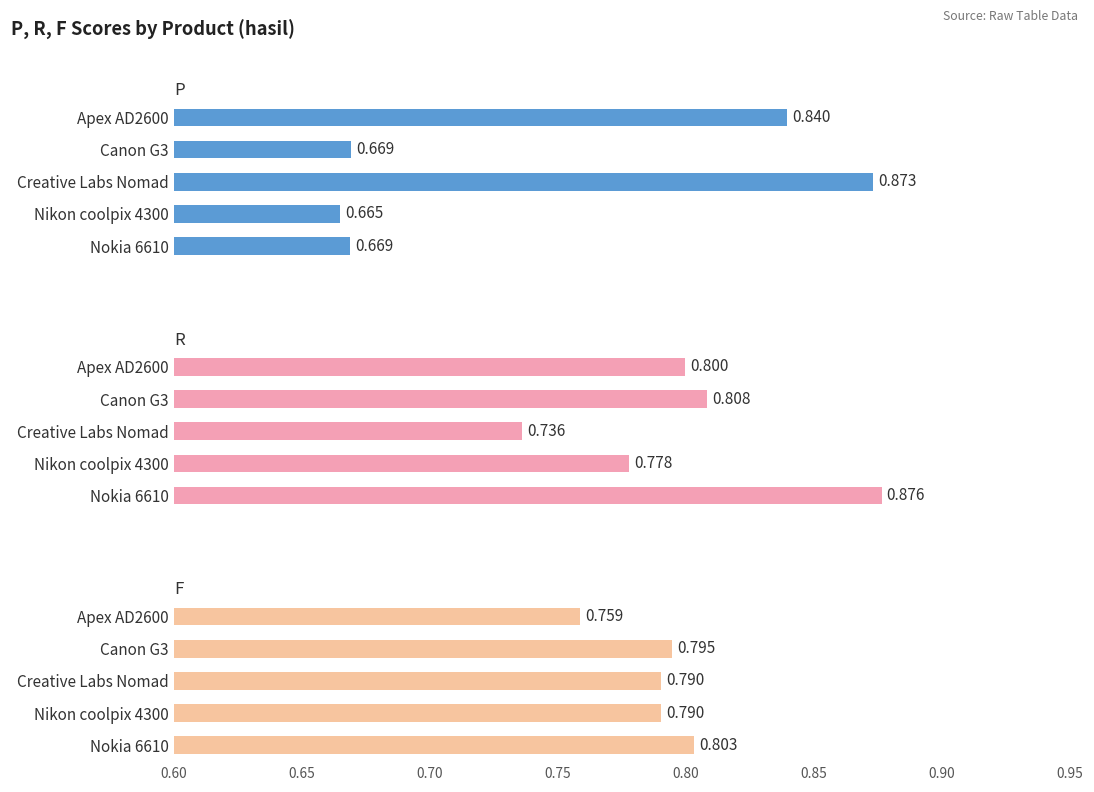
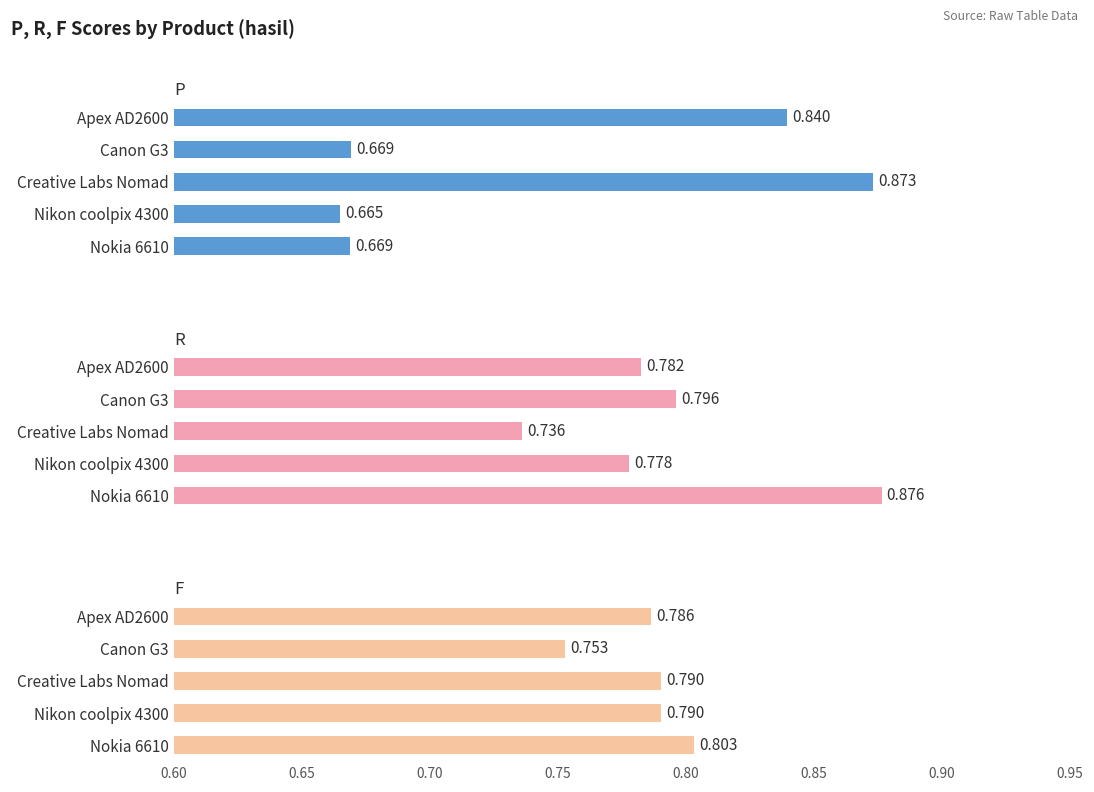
R, Apex AD2600: 0.800 -> 0.782
R, Canon G3: 0.808 -> 0.796
F, Apex AD2600: 0.759 -> 0.786
F, Canon G3: 0.795 -> 0.753
